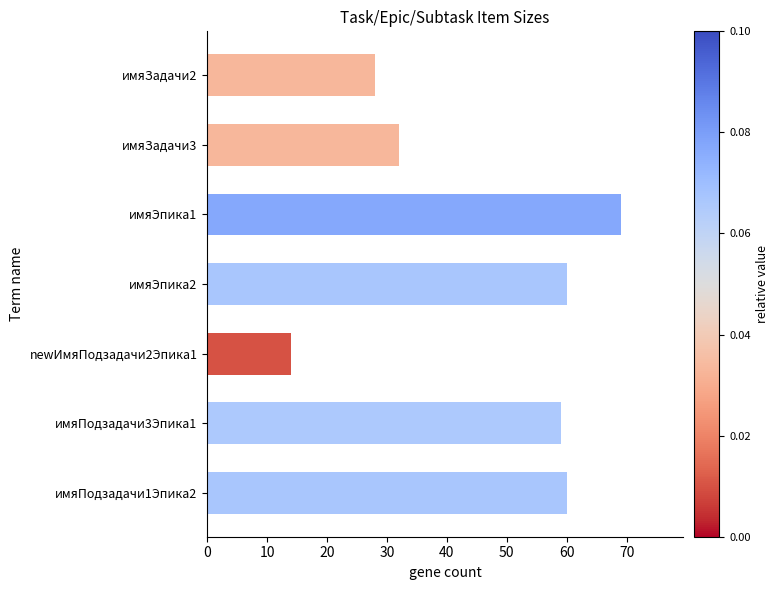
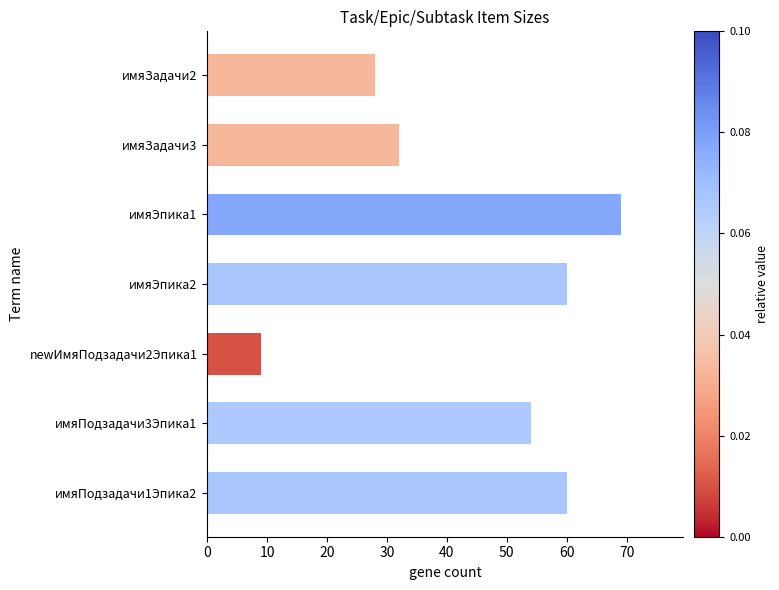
newИмяПодзадачи2Эпика1: 14 -> 9
имяПодзадачи3Эпика1: 59 -> 54
